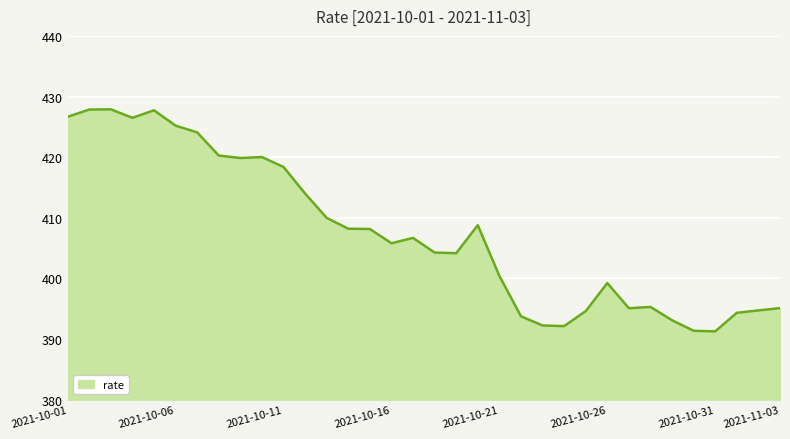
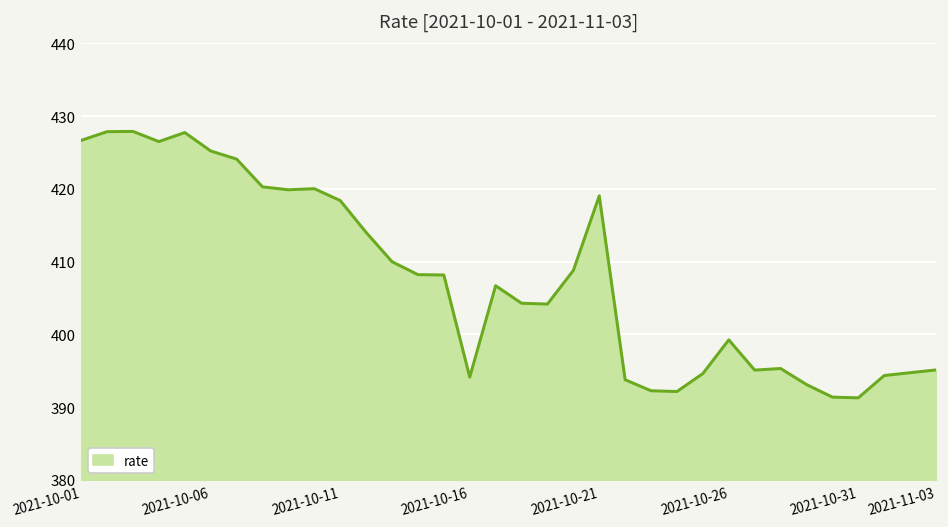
2021-10-16: 406 -> 394
2021-10-21: 400 -> 419
